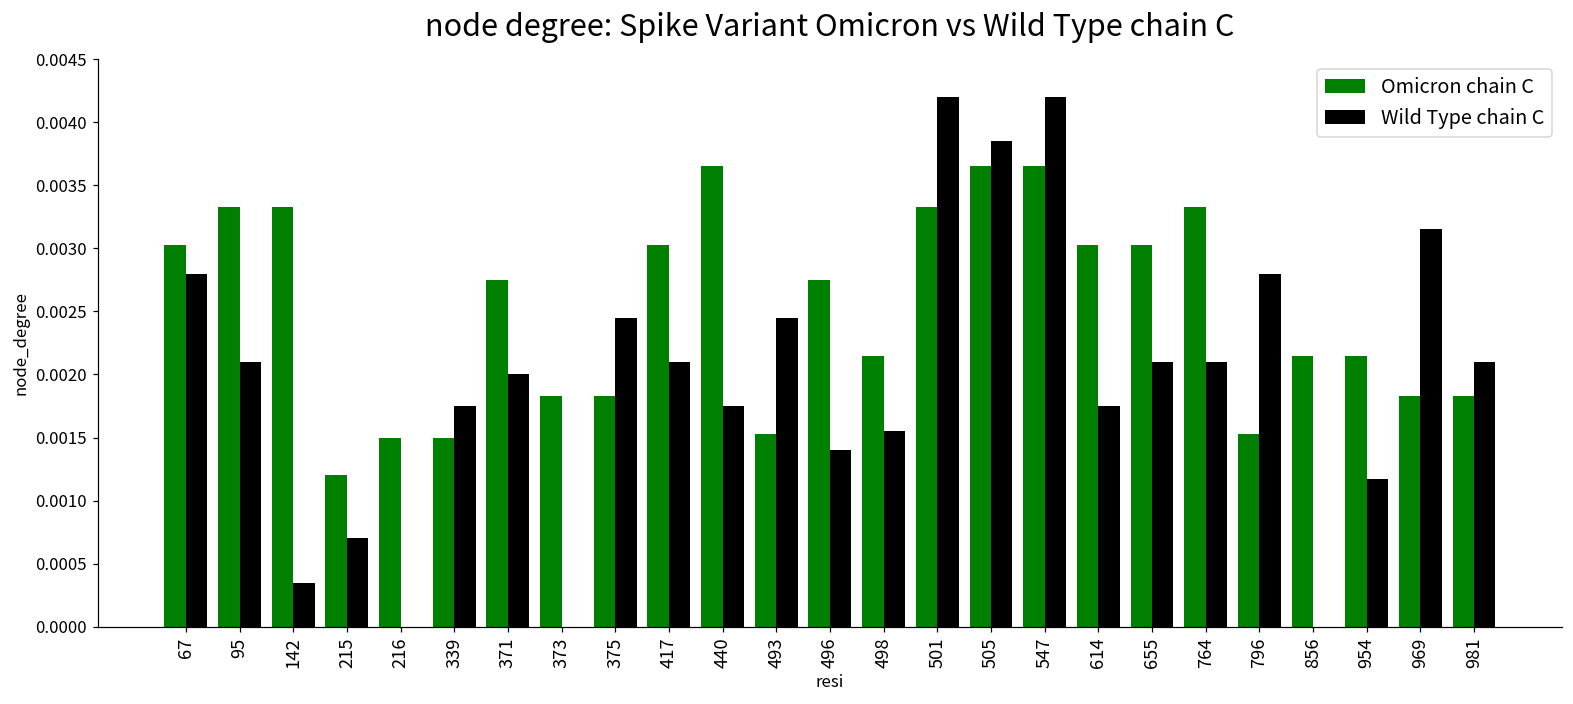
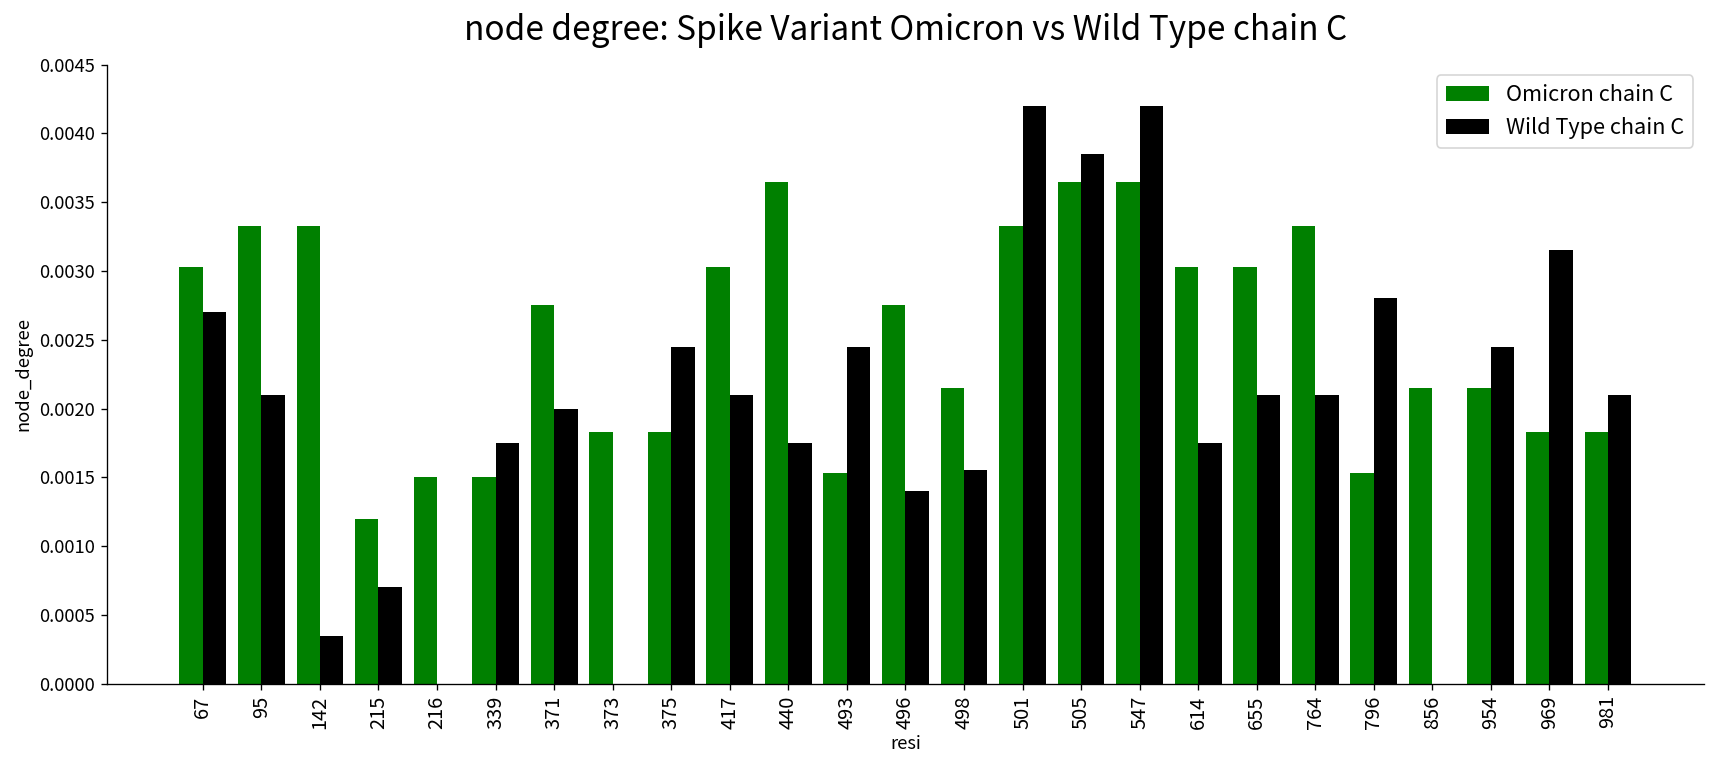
Wild Type chain C, 67: 0.0028 -> 0.0027
Wild Type chain C, 954: 0.00117 -> 0.00245
